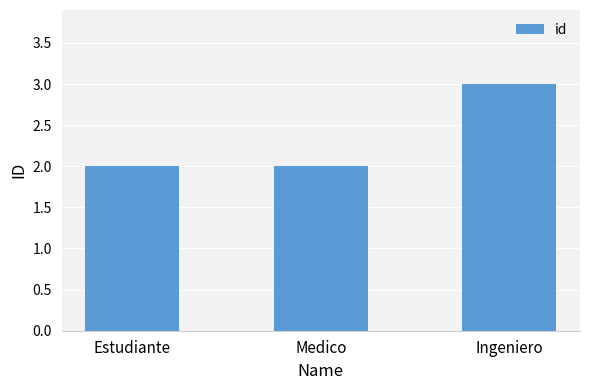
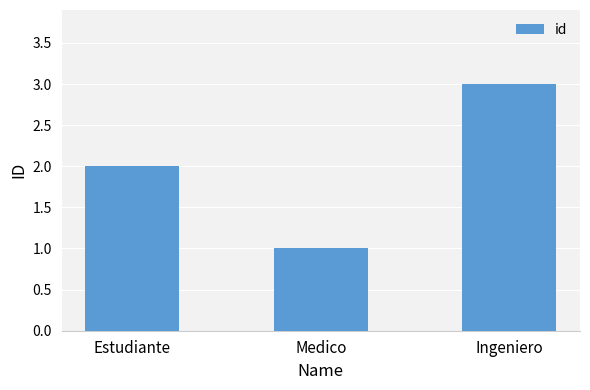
Medico: 2 -> 1
